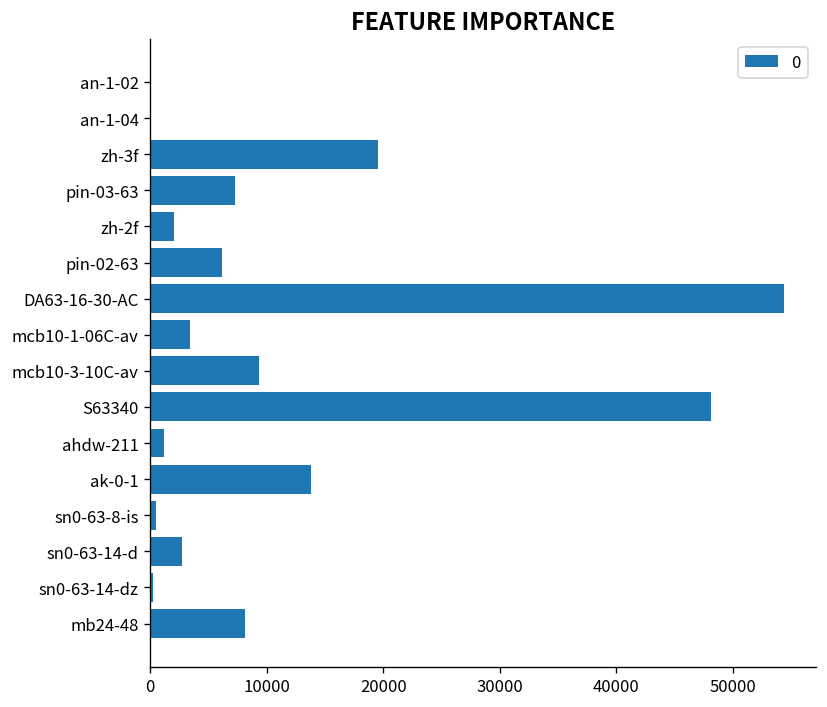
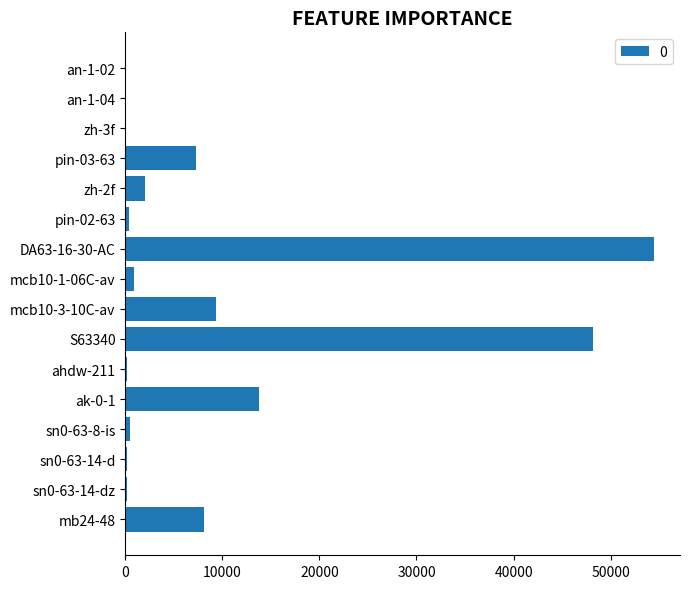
zh-3f: 20000 -> 0
pin-02-63: 6000 -> 0
mcb10-1-06C-av: 3000 -> 1000
ahdw-211: 1000 -> 0
sn0-63-14-d: 3000 -> 0
